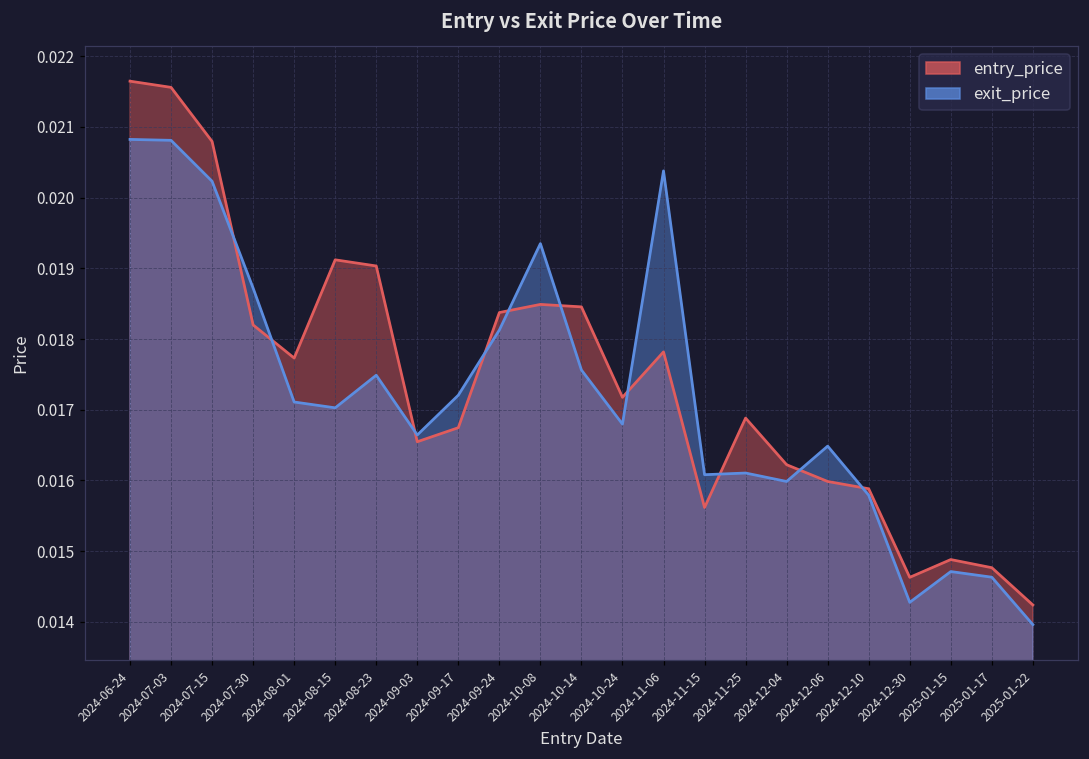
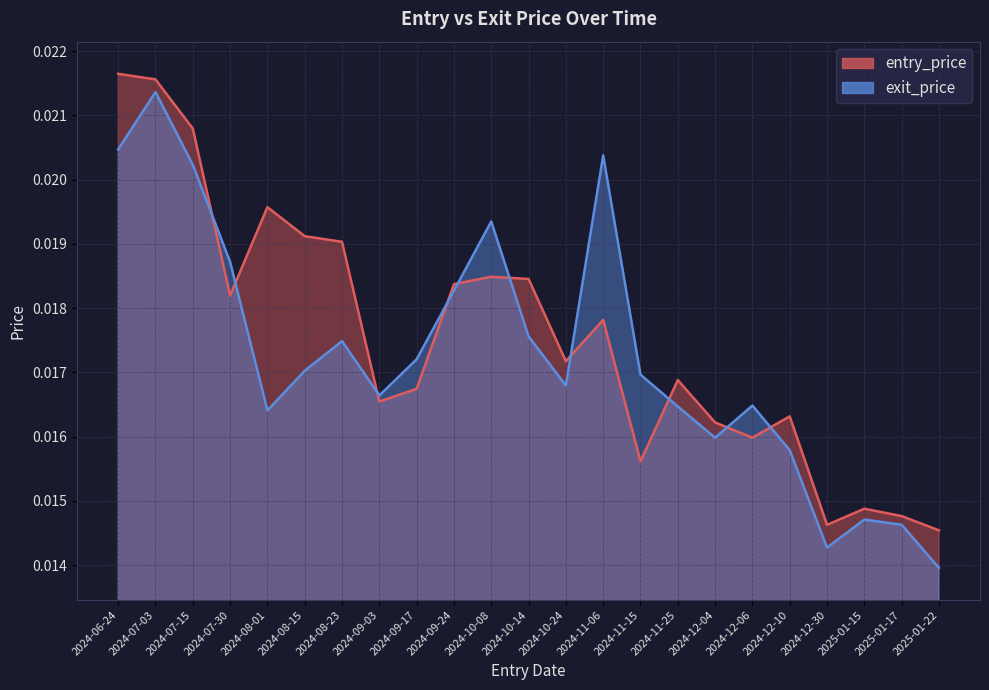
exit_price, 2024-06-24: 0.0208 -> 0.0205
exit_price, 2024-07-03: 0.0208 -> 0.0214
entry_price, 2024-08-01: 0.0177 -> 0.0196
exit_price, 2024-08-01: 0.0171 -> 0.0164
exit_price, 2024-09-24: 0.0181 -> 0.0183
exit_price, 2024-11-15: 0.0161 -> 0.0170
exit_price, 2024-11-25: 0.0161 -> 0.0165
entry_price, 2024-12-10: 0.0159 -> 0.0163
entry_price, 2025-01-22: 0.0142 -> 0.0145
